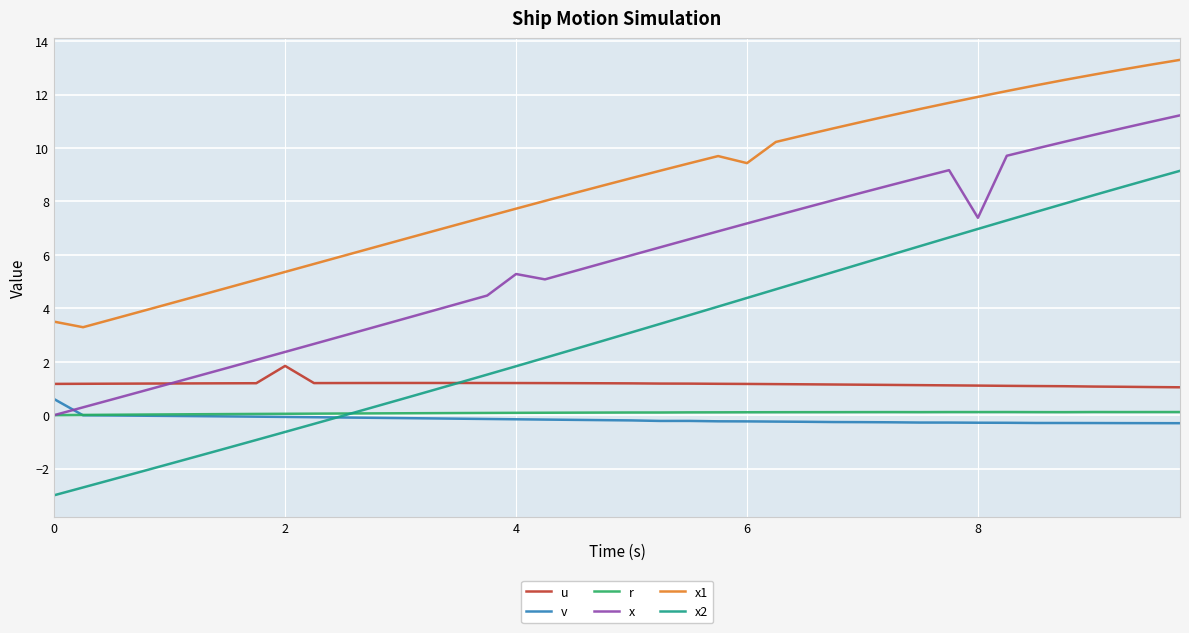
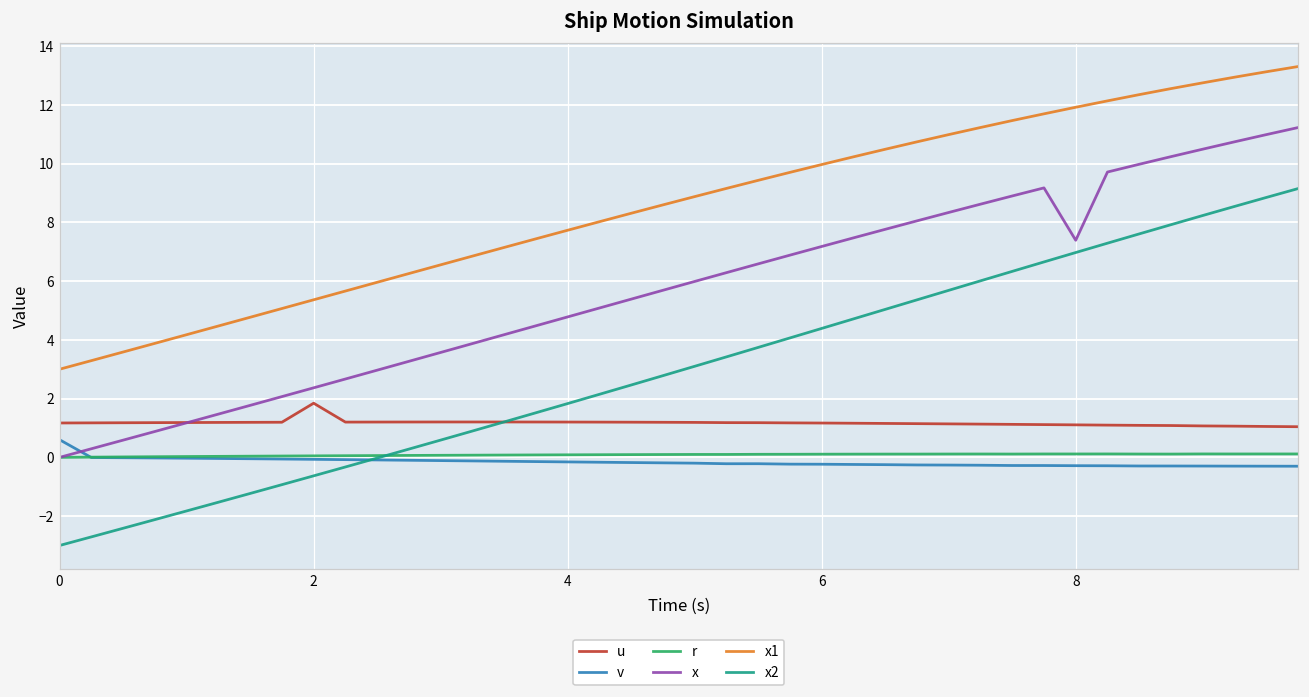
x1, 0: 3.5 -> 3.0
x, 4: 5.3 -> 4.8
x1, 6: 9.4 -> 10.0
